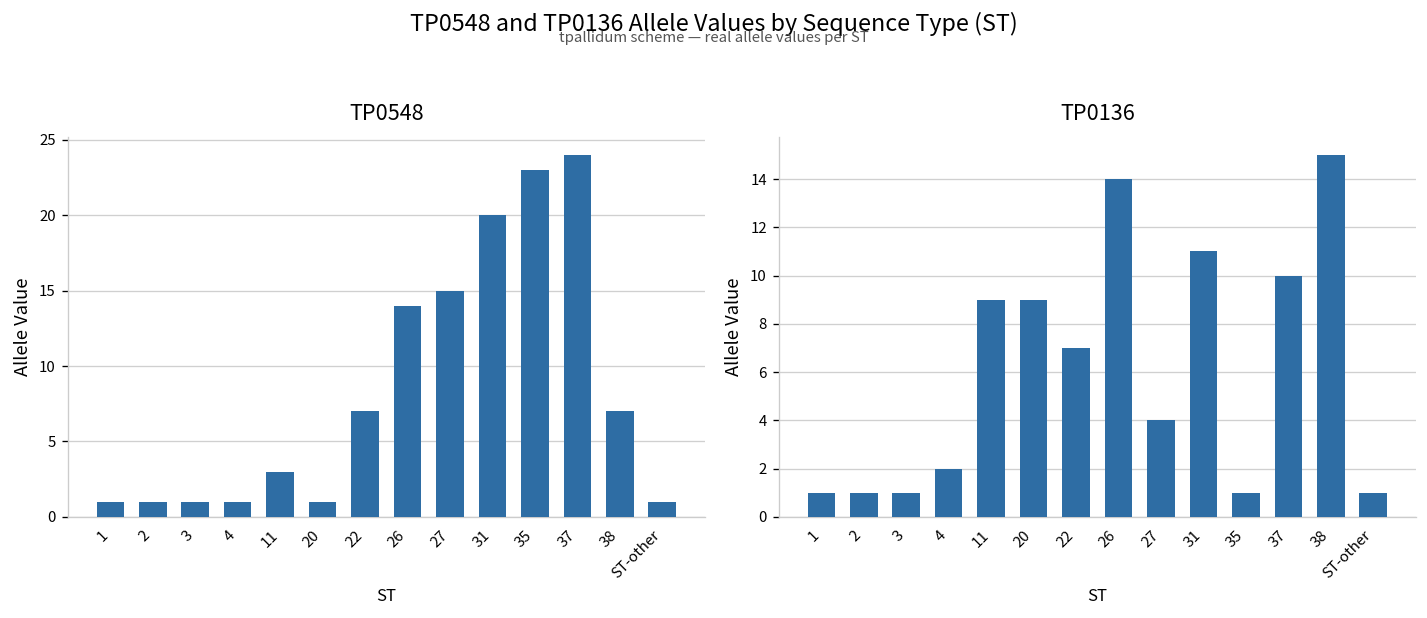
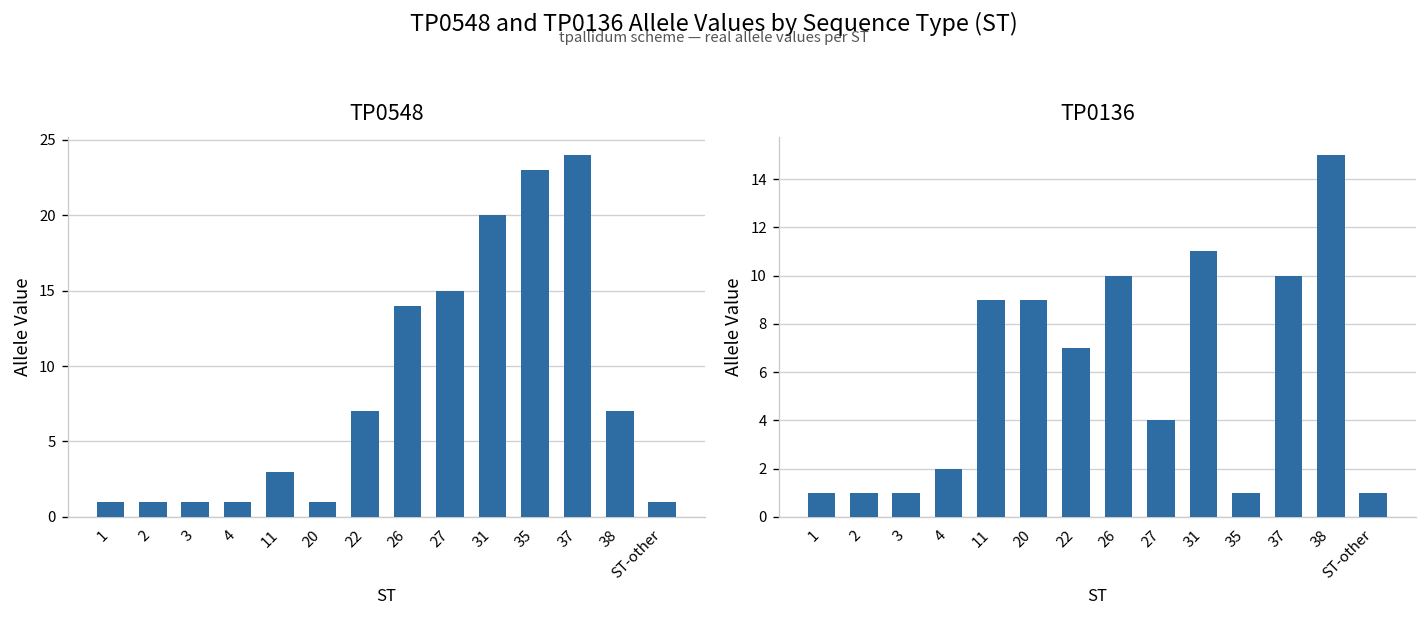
TP0136, 26: 14 -> 10
